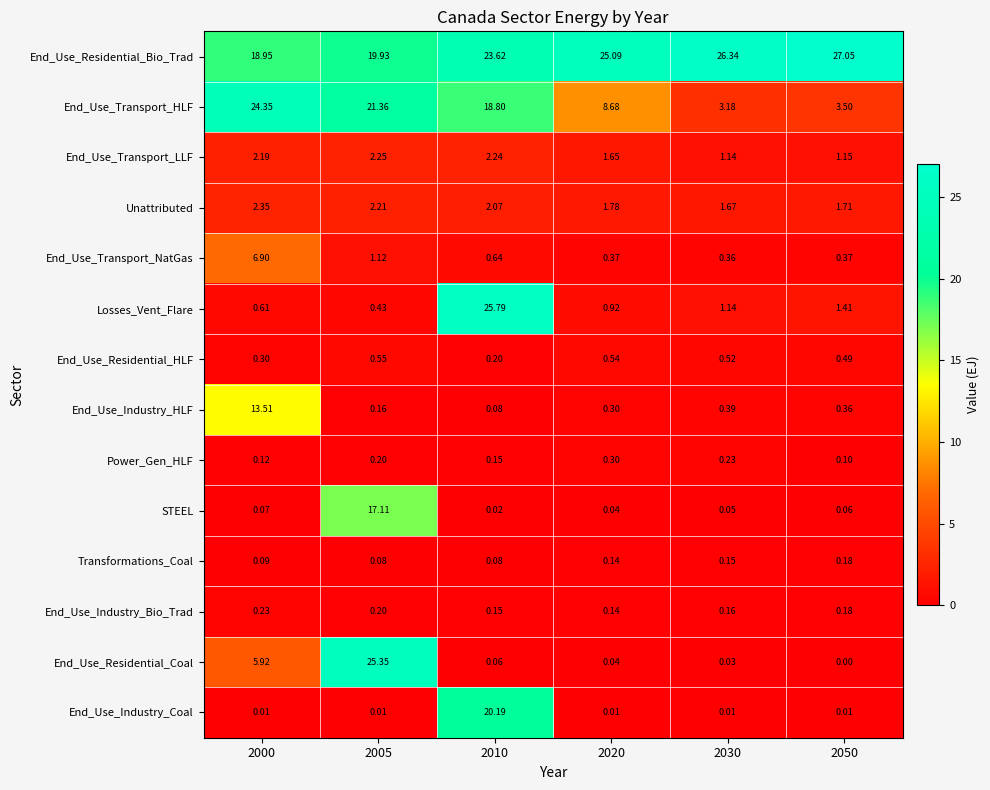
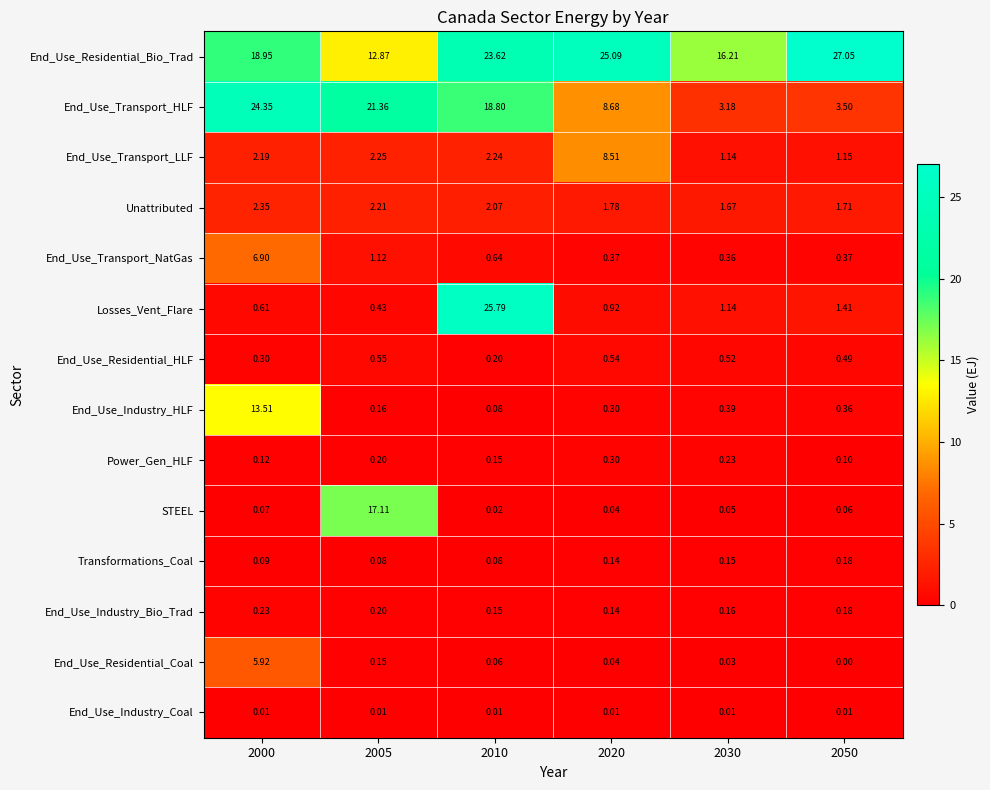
End_Use_Residential_Bio_Trad, 2005: 19.93 -> 12.87
End_Use_Residential_Bio_Trad, 2030: 26.34 -> 16.21
End_Use_Transport_LLF, 2020: 1.65 -> 8.51
End_Use_Residential_Coal, 2005: 25.35 -> 0.15
End_Use_Industry_Coal, 2010: 20.19 -> 0.01
